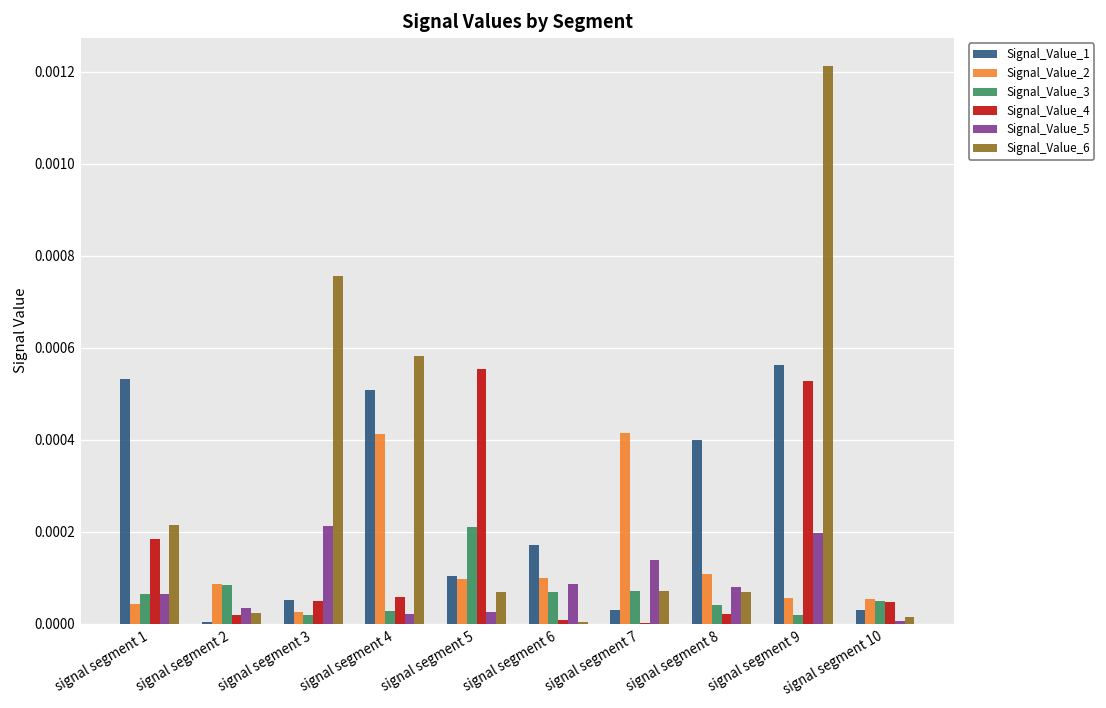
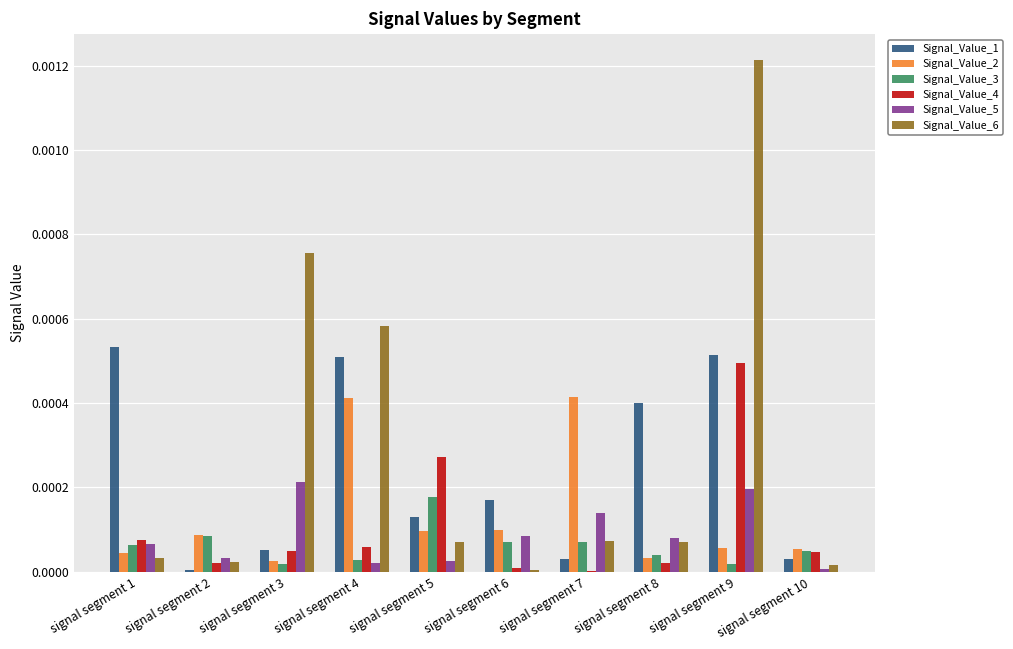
Signal_Value_4, signal segment 1: 0.00018 -> 0.00007
Signal_Value_6, signal segment 1: 0.00022 -> 0.00003
Signal_Value_1, signal segment 5: 0.00010 -> 0.00013
Signal_Value_3, signal segment 5: 0.00021 -> 0.00018
Signal_Value_4, signal segment 5: 0.00055 -> 0.00027
Signal_Value_2, signal segment 8: 0.00011 -> 0.00003
Signal_Value_1, signal segment 9: 0.00056 -> 0.00051
Signal_Value_4, signal segment 9: 0.00053 -> 0.00050
